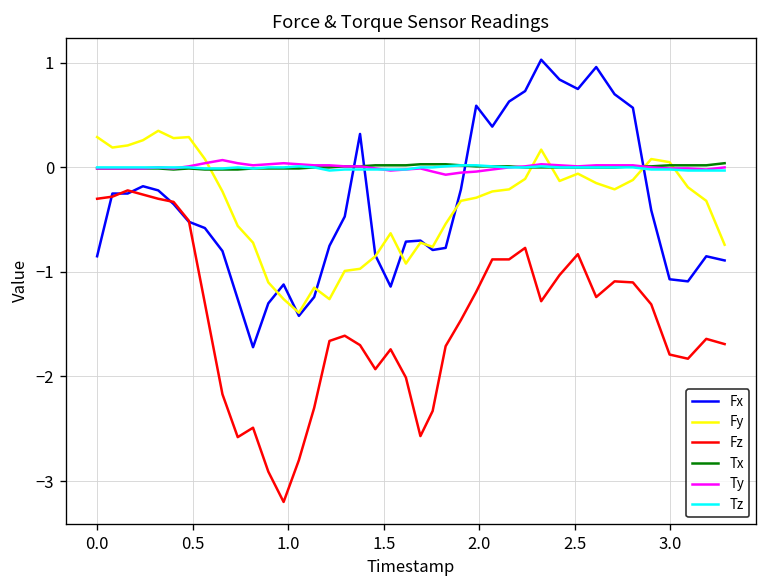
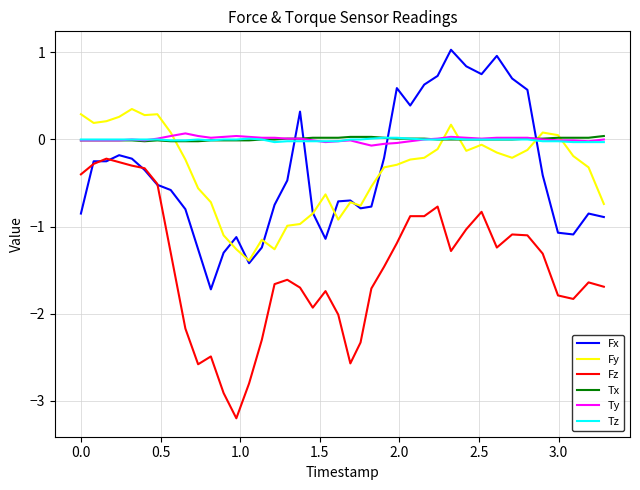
Fz, 0.0: -0.3 -> -0.4
